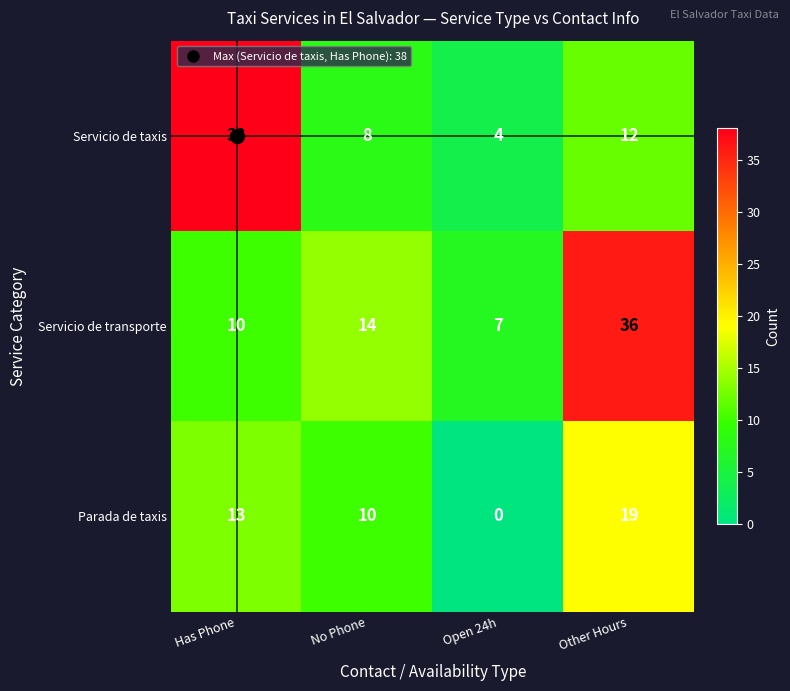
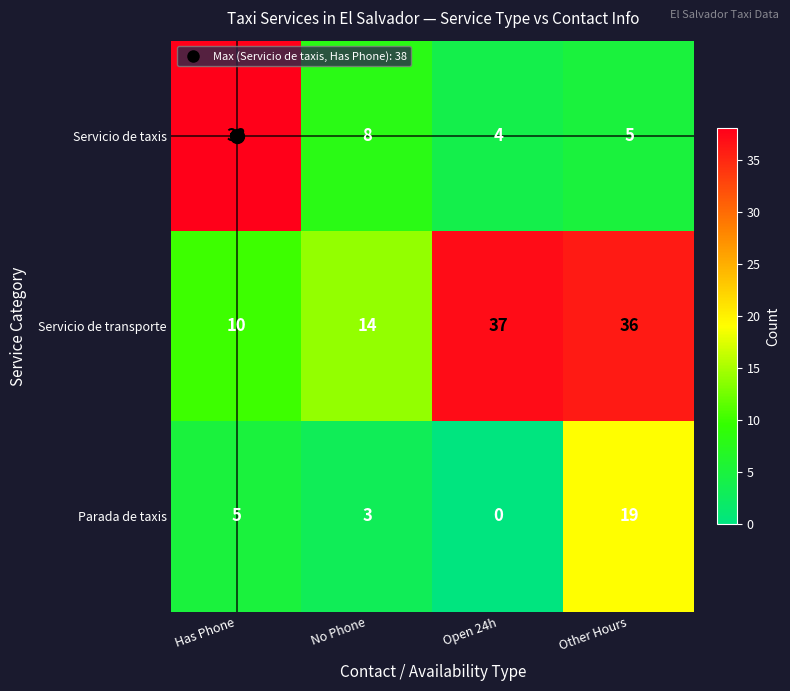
Servicio de taxis, Other Hours: 12 -> 5
Servicio de transporte, Open 24h: 7 -> 37
Parada de taxis, Has Phone: 13 -> 5
Parada de taxis, No Phone: 10 -> 3
